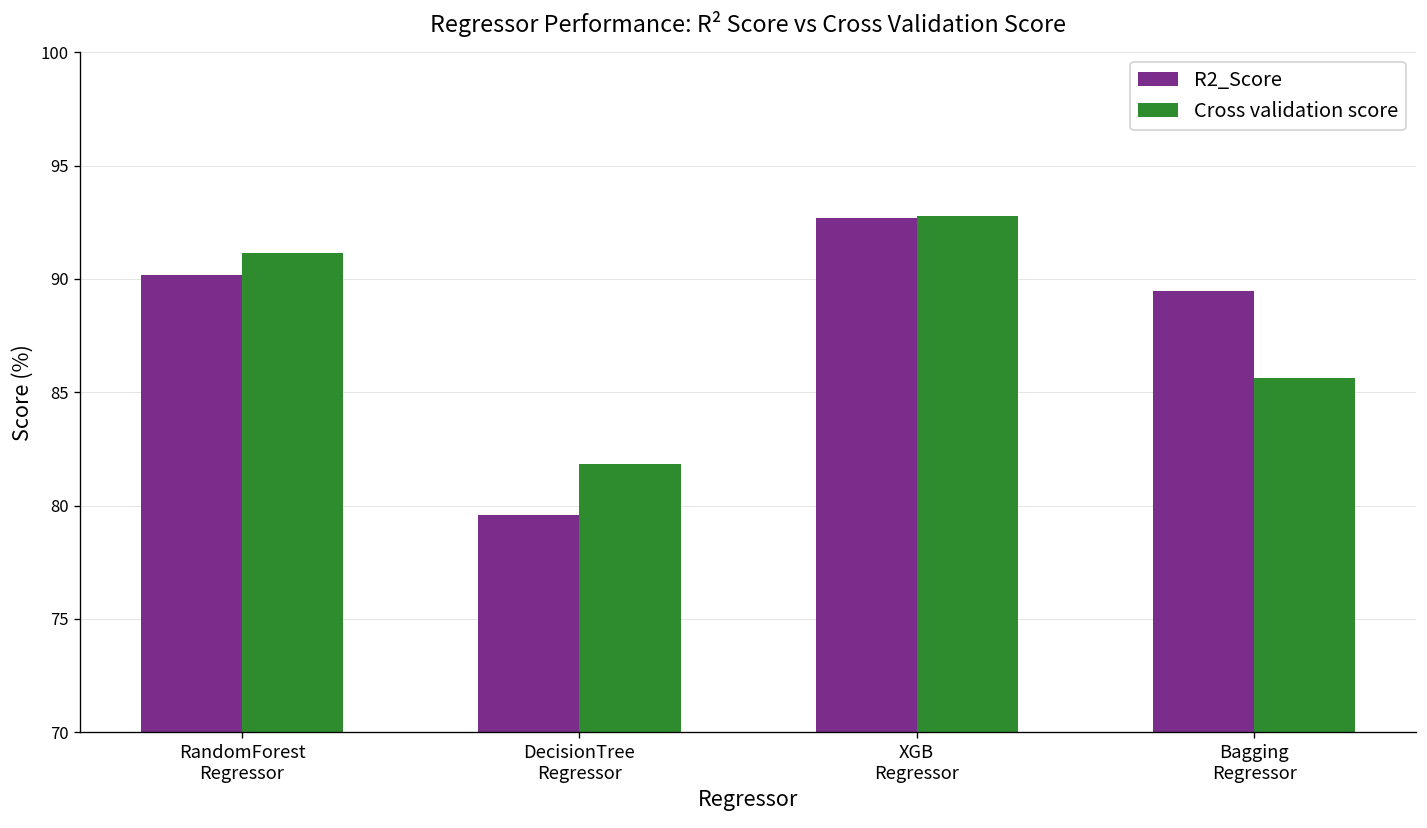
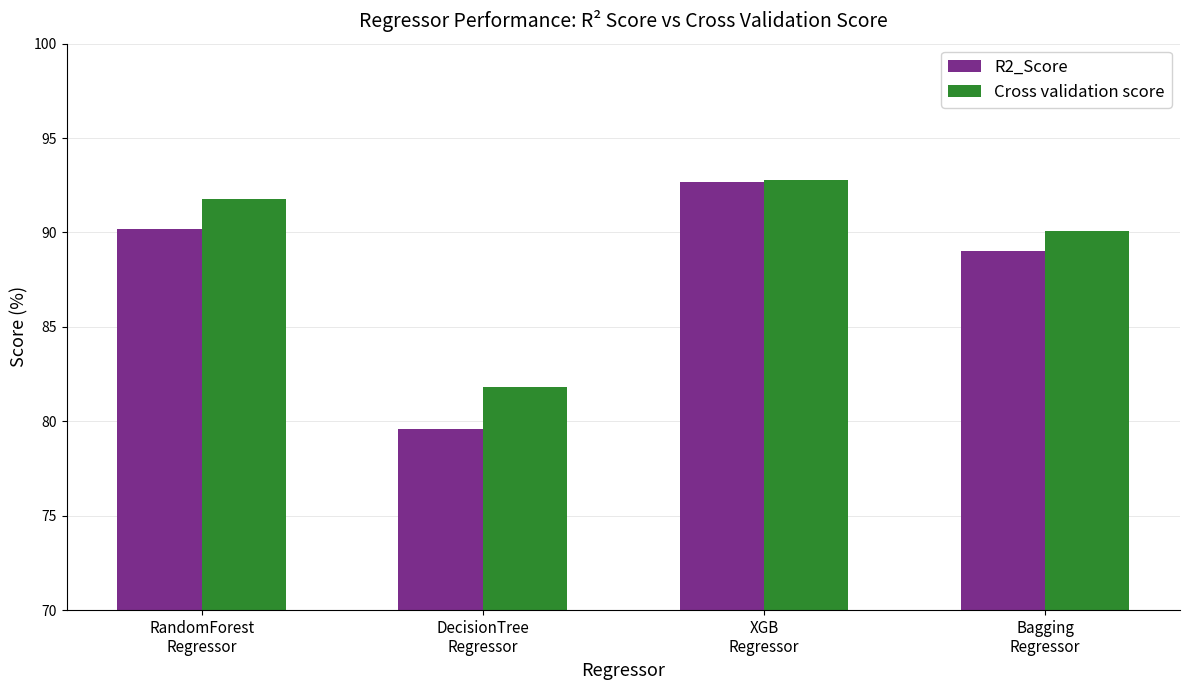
Cross validation score, RandomForest Regressor: 91.2 -> 91.8
R2_Score, Bagging Regressor: 89.5 -> 89.0
Cross validation score, Bagging Regressor: 85.6 -> 90.1
